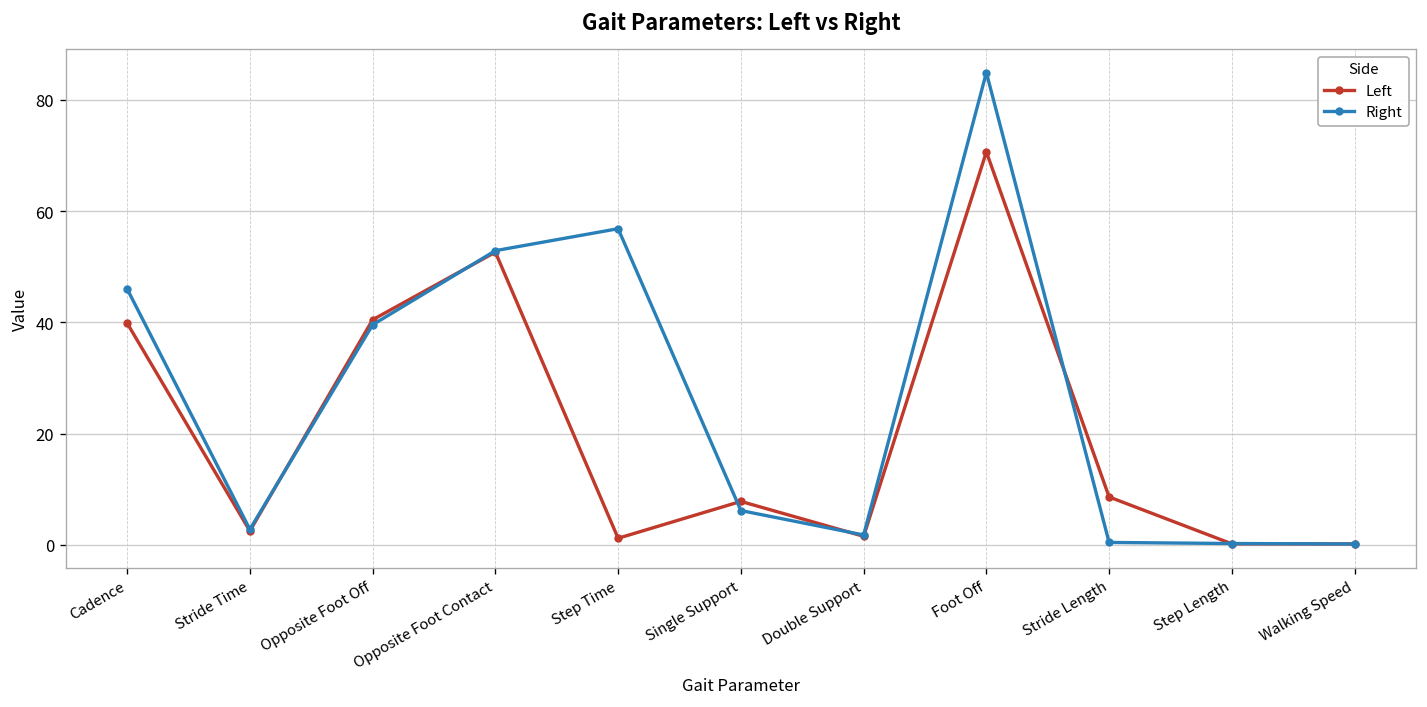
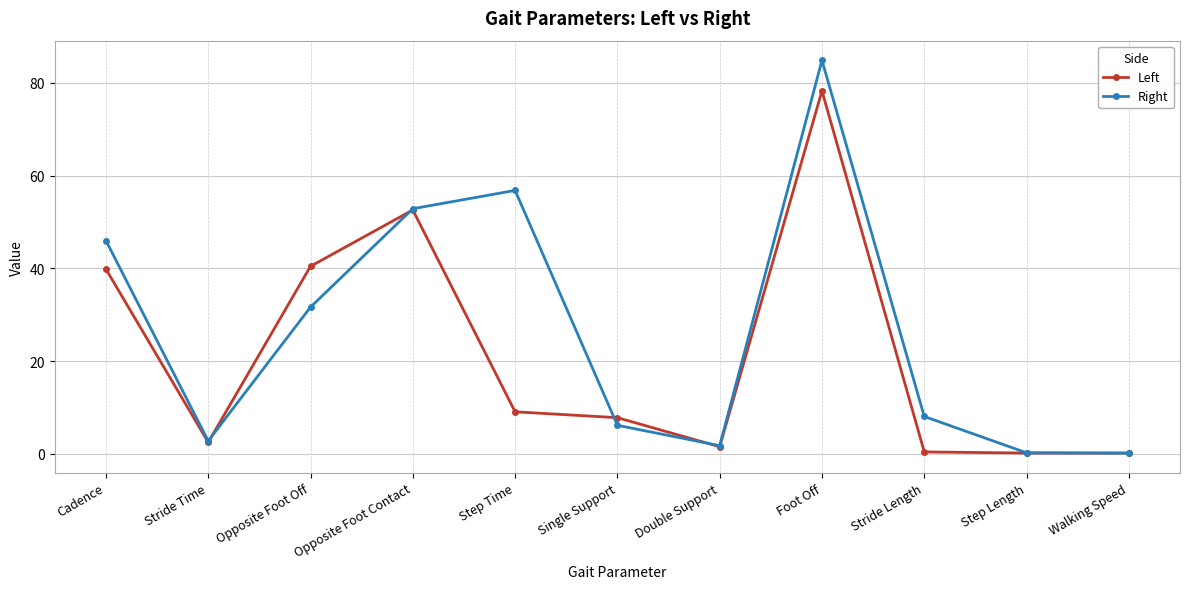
Right, Opposite Foot Off: 40 -> 32
Left, Step Time: 1 -> 9
Left, Foot Off: 71 -> 78
Left, Stride Length: 9 -> 0
Right, Stride Length: 0 -> 8
